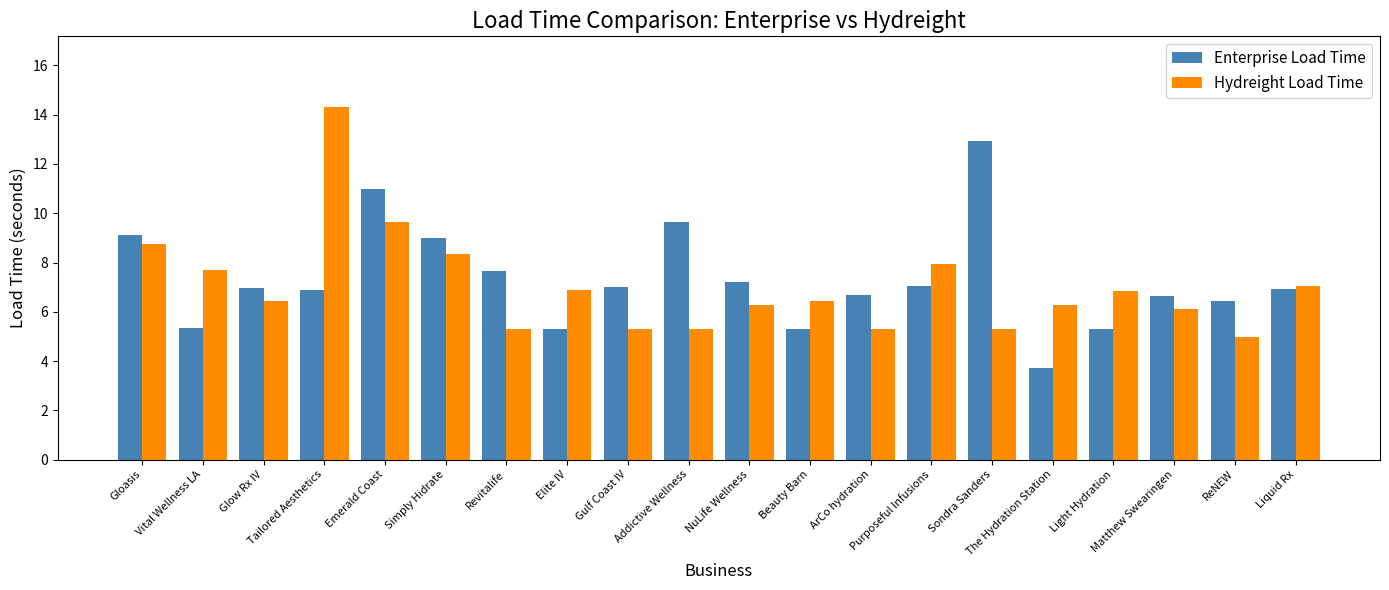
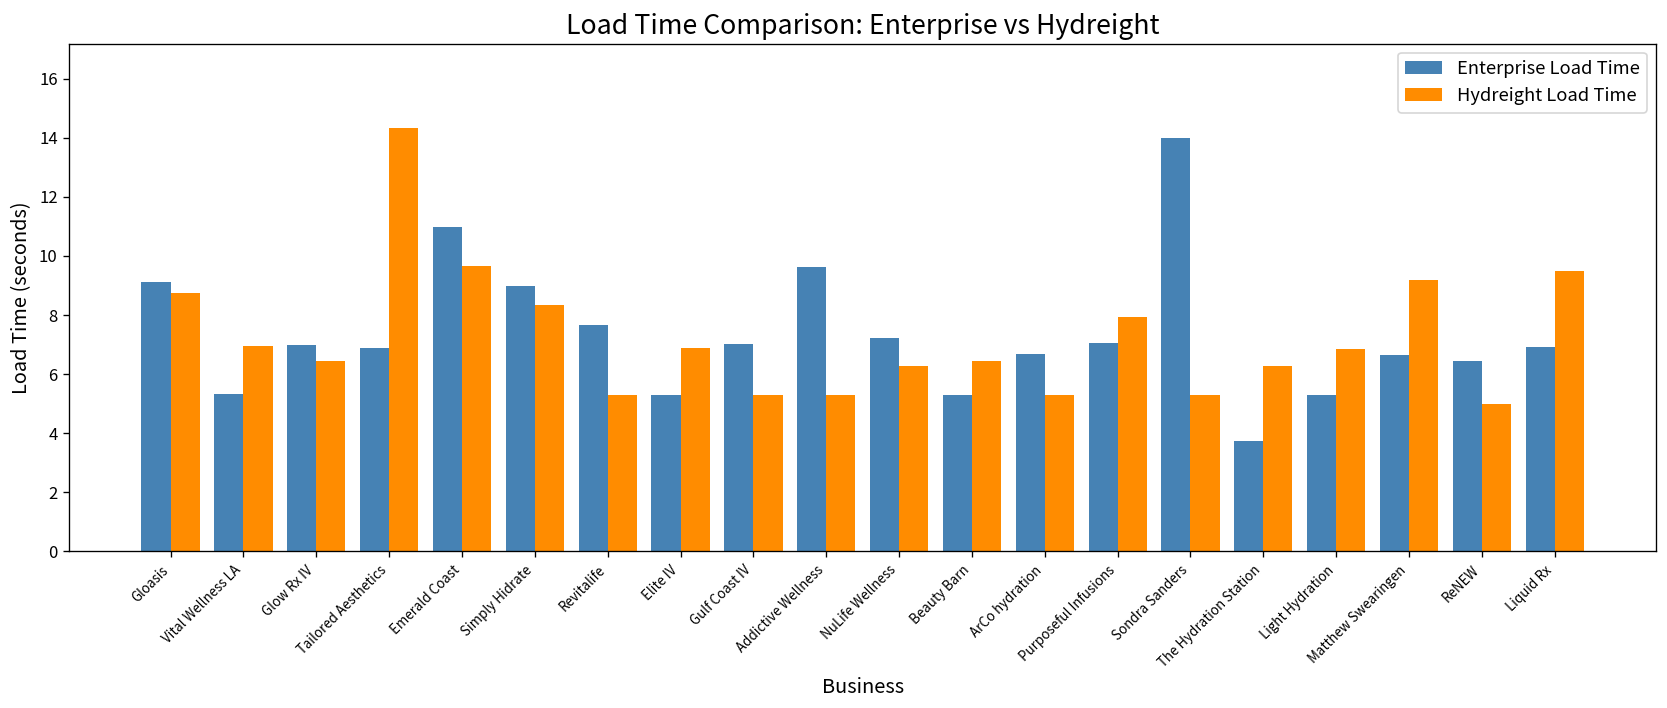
Hydreight Load Time, Vital Wellness LA: 7.7 -> 6.9
Enterprise Load Time, Sondra Sanders: 13.0 -> 14.0
Hydreight Load Time, Matthew Swearingen: 6.1 -> 9.2
Hydreight Load Time, Liquid Rx: 7.0 -> 9.5
